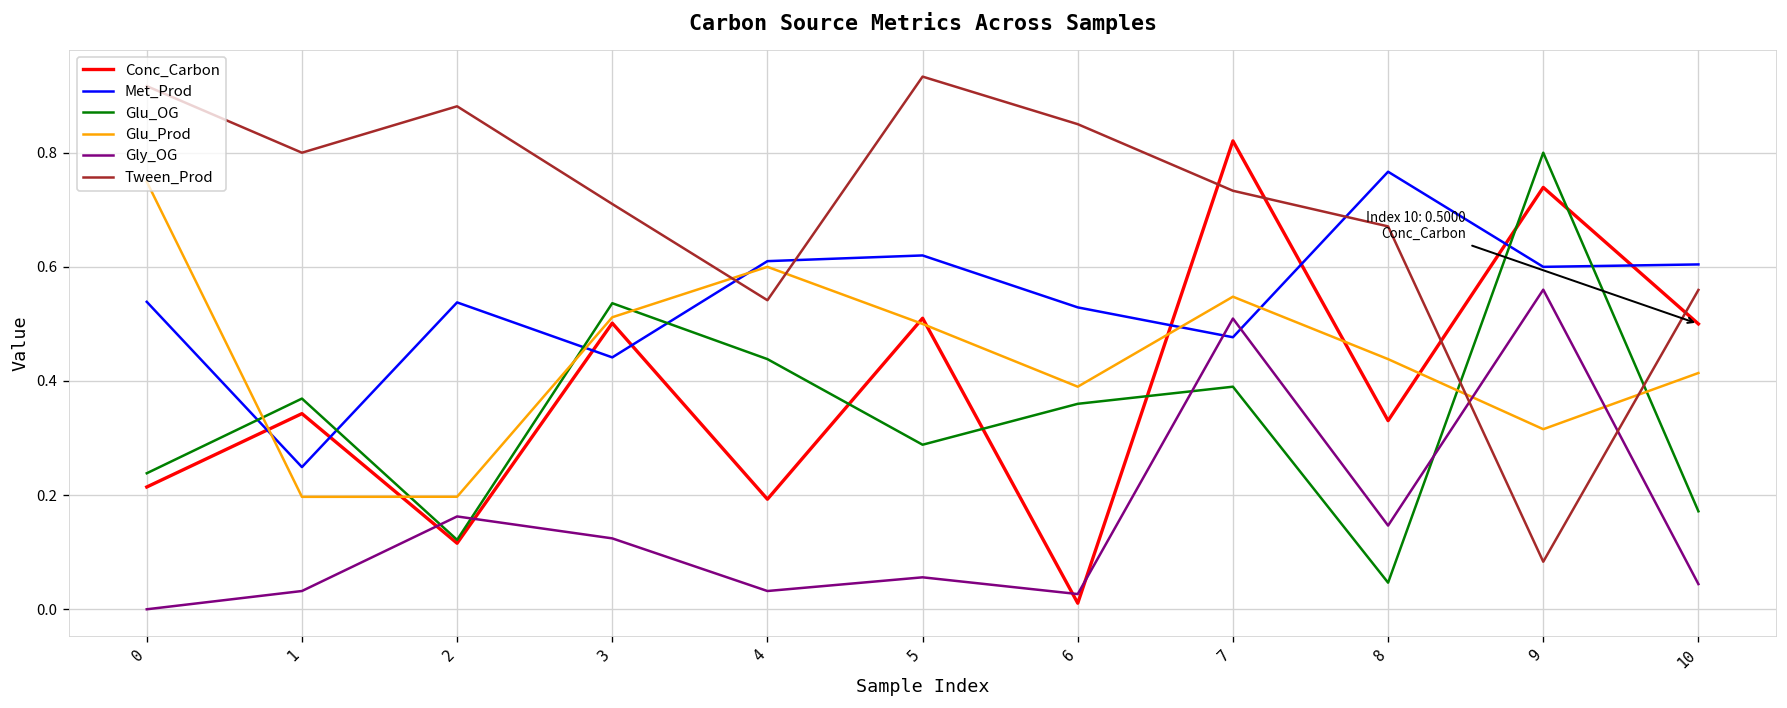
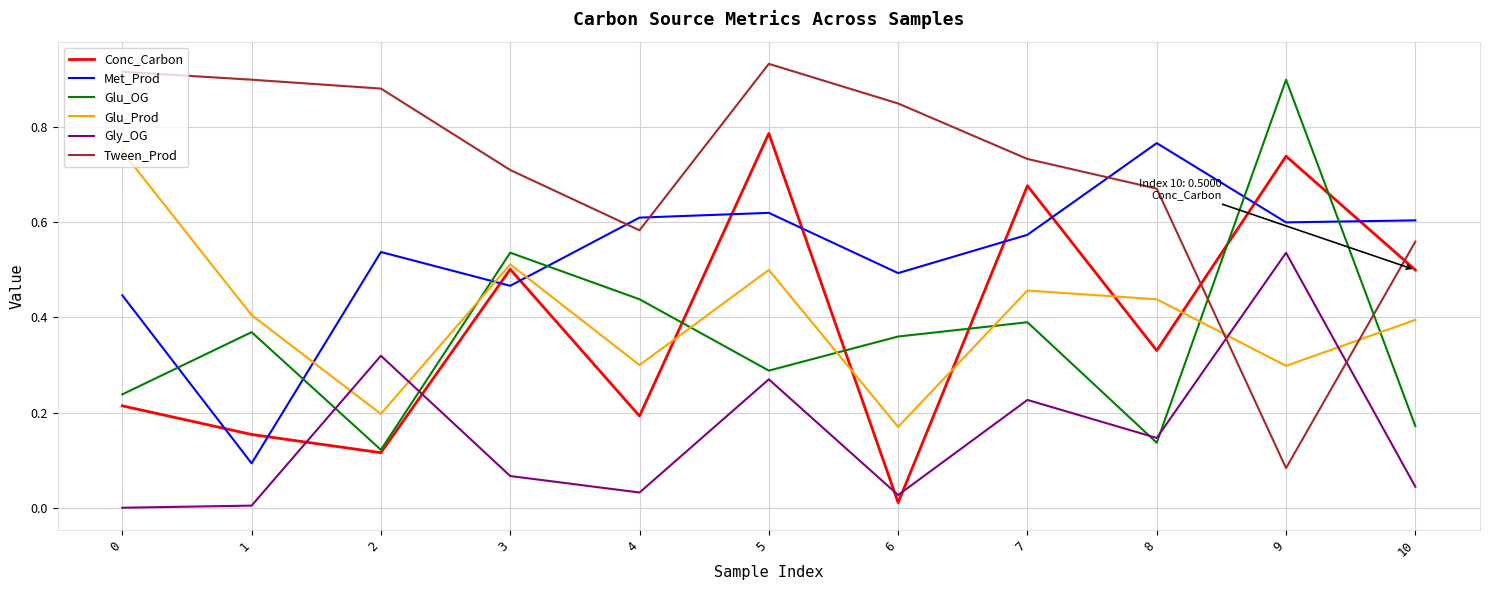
Met_Prod, 0: 0.54 -> 0.45
Conc_Carbon, 1: 0.34 -> 0.15
Met_Prod, 1: 0.25 -> 0.09
Glu_Prod, 1: 0.20 -> 0.41
Gly_OG, 1: 0.03 -> 0.00
Tween_Prod, 1: 0.8 -> 0.9
Gly_OG, 2: 0.16 -> 0.32
Met_Prod, 3: 0.44 -> 0.47
Gly_OG, 3: 0.12 -> 0.07
Glu_Prod, 4: 0.6 -> 0.3
Tween_Prod, 4: 0.54 -> 0.58
Conc_Carbon, 5: 0.51 -> 0.79
Gly_OG, 5: 0.06 -> 0.27
Met_Prod, 6: 0.53 -> 0.49
Glu_Prod, 6: 0.39 -> 0.17
Conc_Carbon, 7: 0.82 -> 0.68
Met_Prod, 7: 0.48 -> 0.57
Glu_Prod, 7: 0.55 -> 0.46
Gly_OG, 7: 0.51 -> 0.23
Glu_OG, 8: 0.05 -> 0.14
Glu_OG, 9: 0.8 -> 0.9
Glu_Prod, 9: 0.32 -> 0.30
Gly_OG, 9: 0.56 -> 0.54
Glu_Prod, 10: 0.41 -> 0.40
